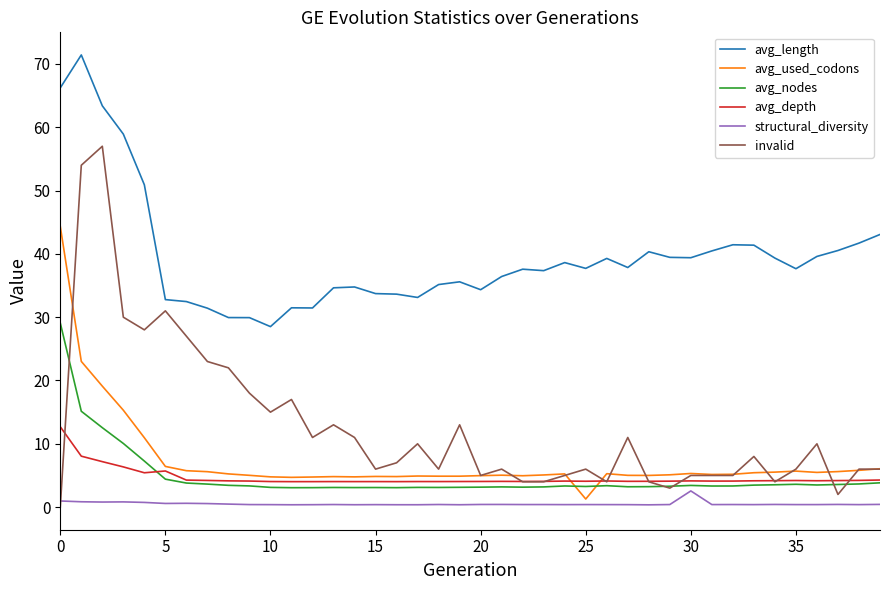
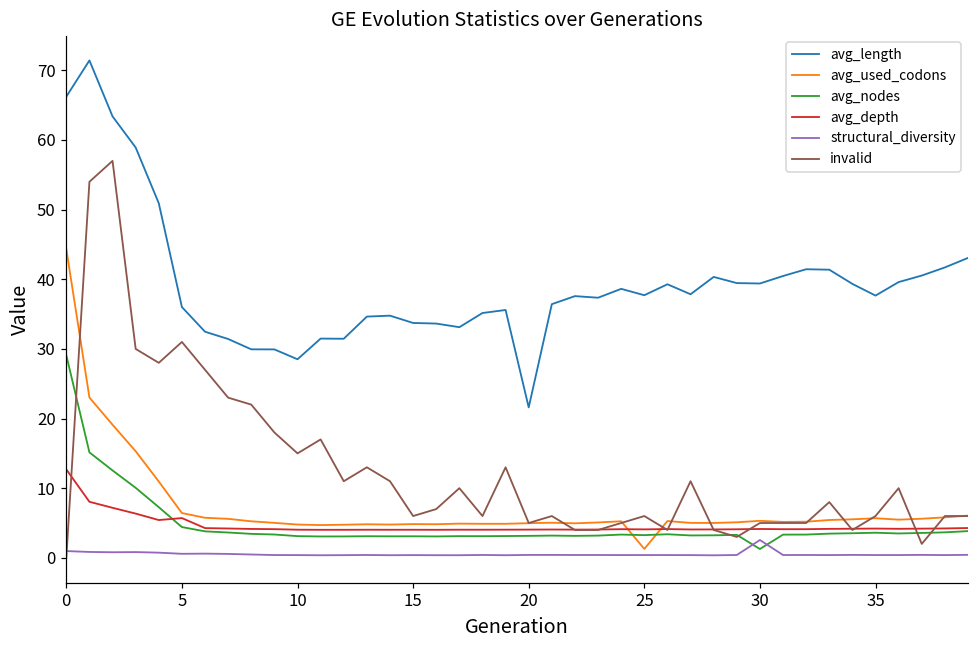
avg_length, 5: 33 -> 36
avg_length, 20: 34 -> 22
avg_nodes, 30: 3 -> 1
